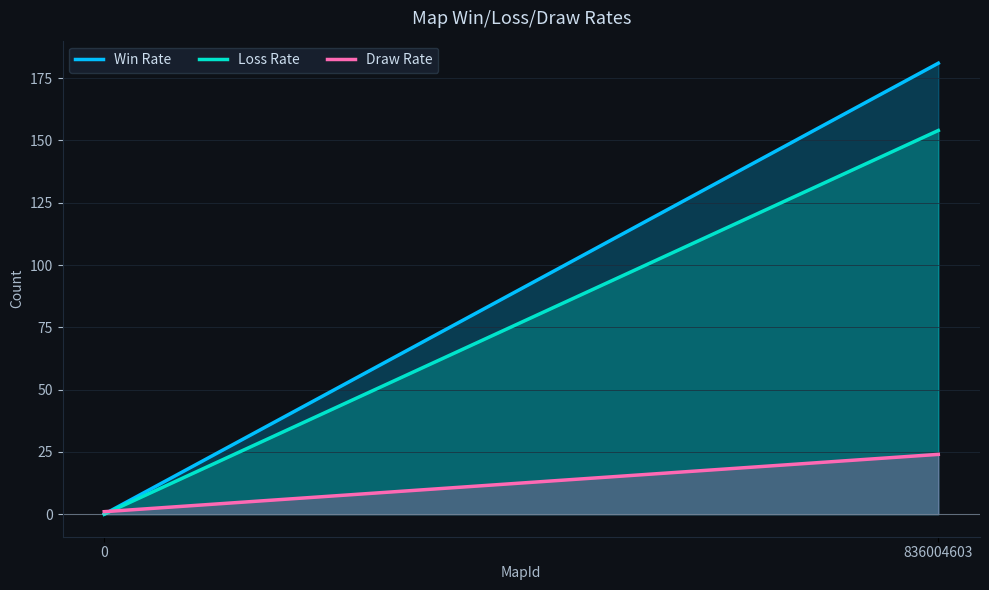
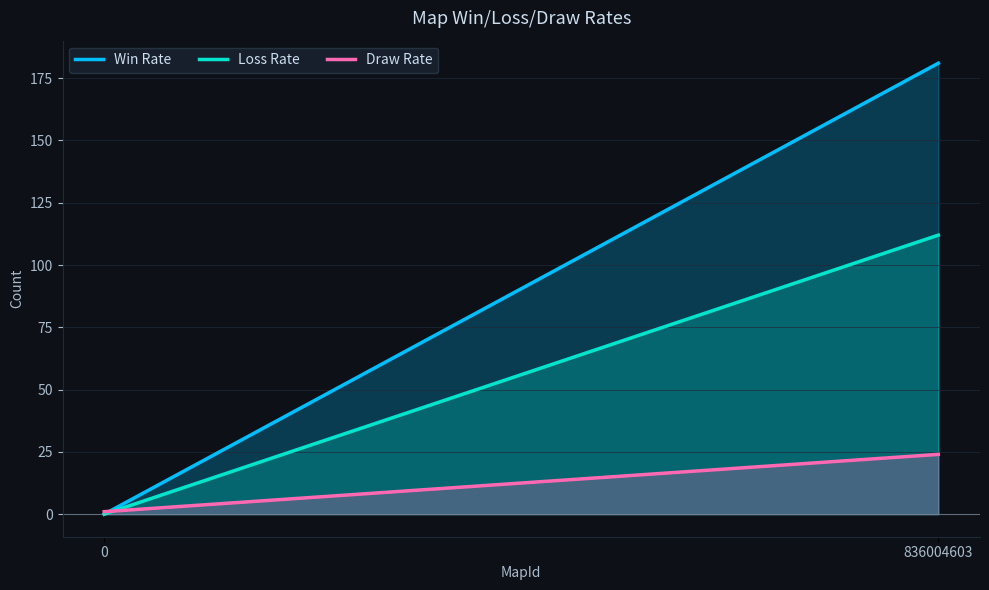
Loss Rate, 836004603: 154 -> 112
